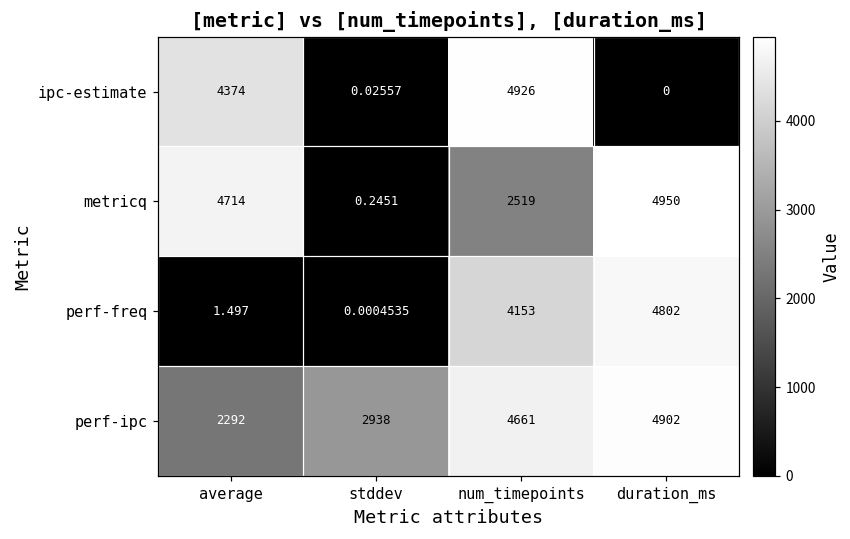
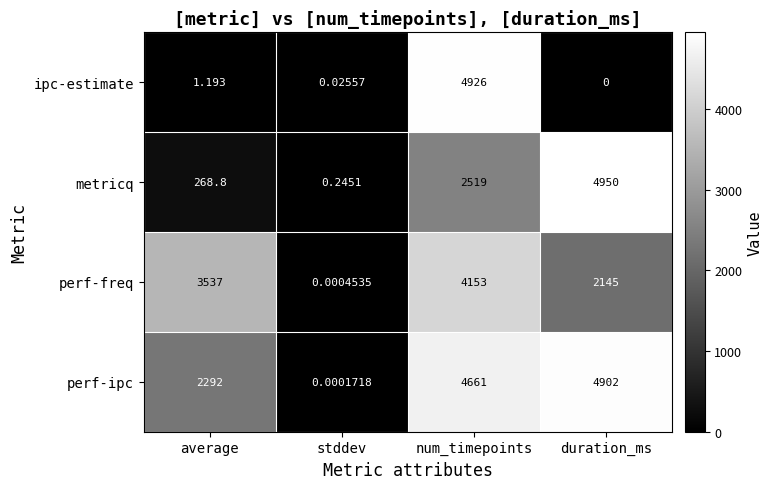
ipc-estimate, average: 4374 -> 1.193
metricq, average: 4714 -> 268.8
perf-freq, average: 1.497 -> 3537
perf-freq, duration_ms: 4802 -> 2145
perf-ipc, stddev: 2938 -> 0.0001718
